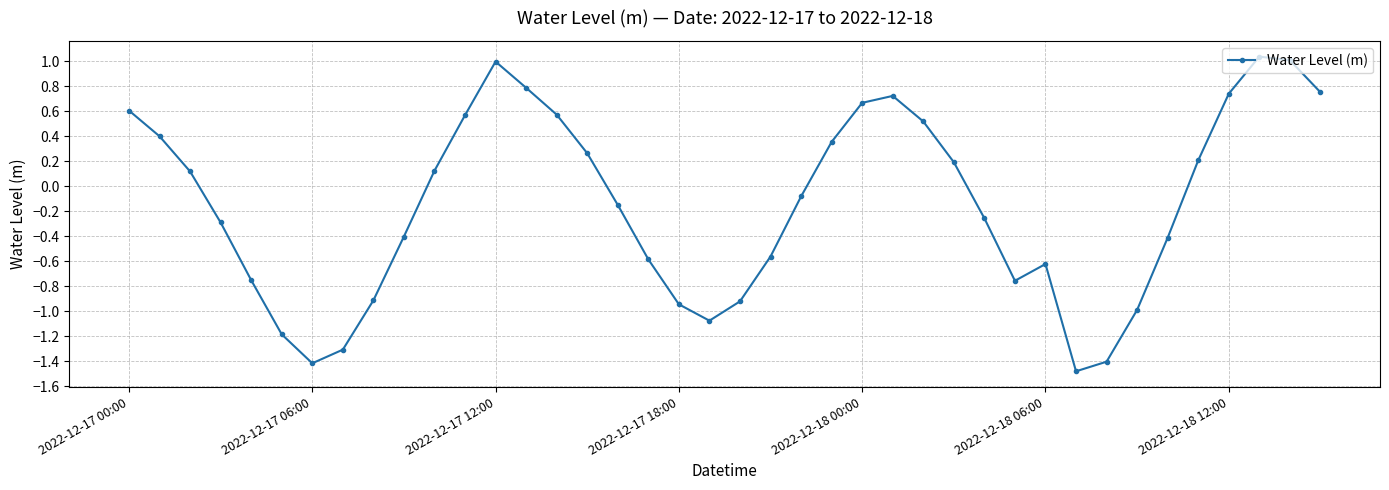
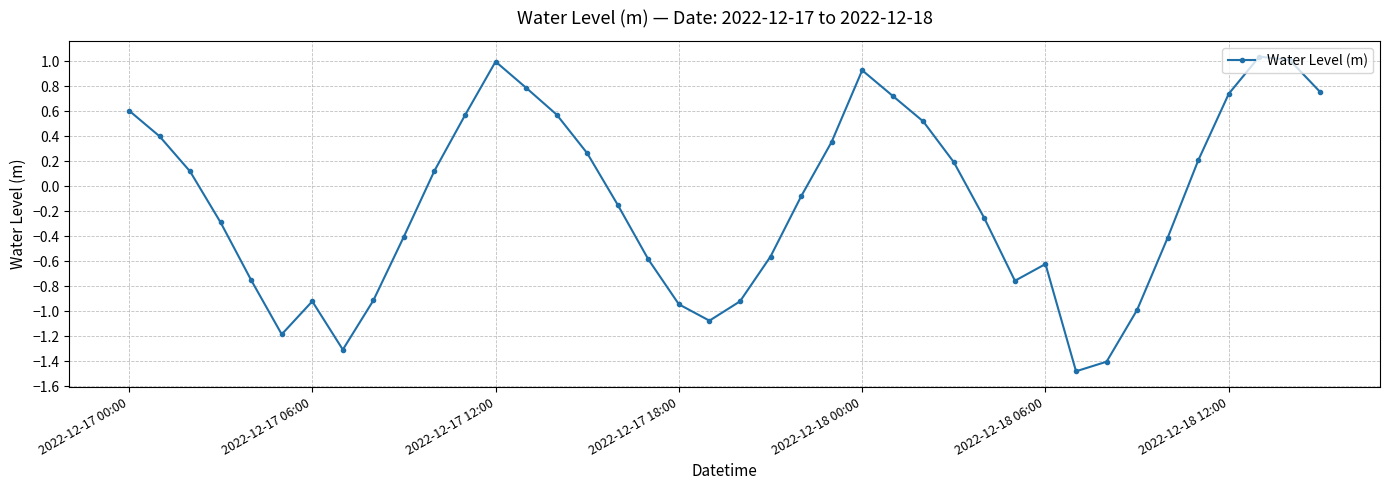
2022-12-17 06:00: -1.42 -> -0.92
2022-12-18 00:00: 0.67 -> 0.93
